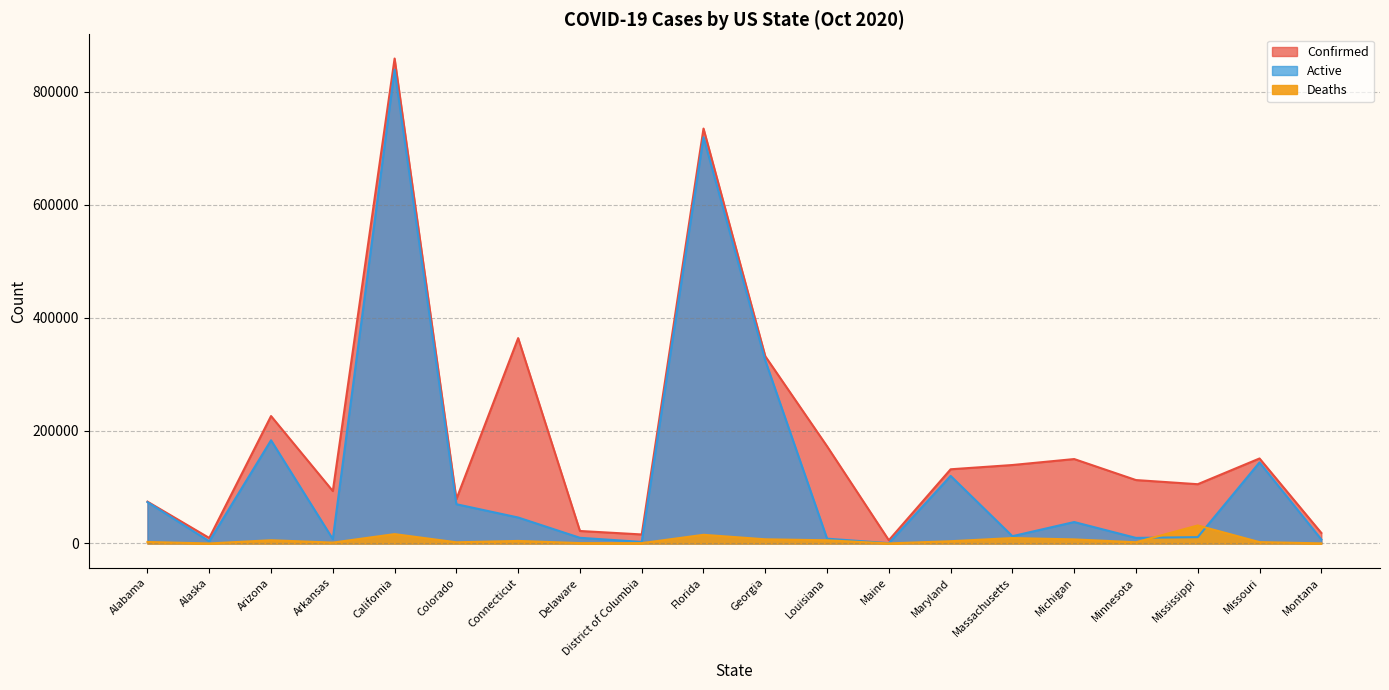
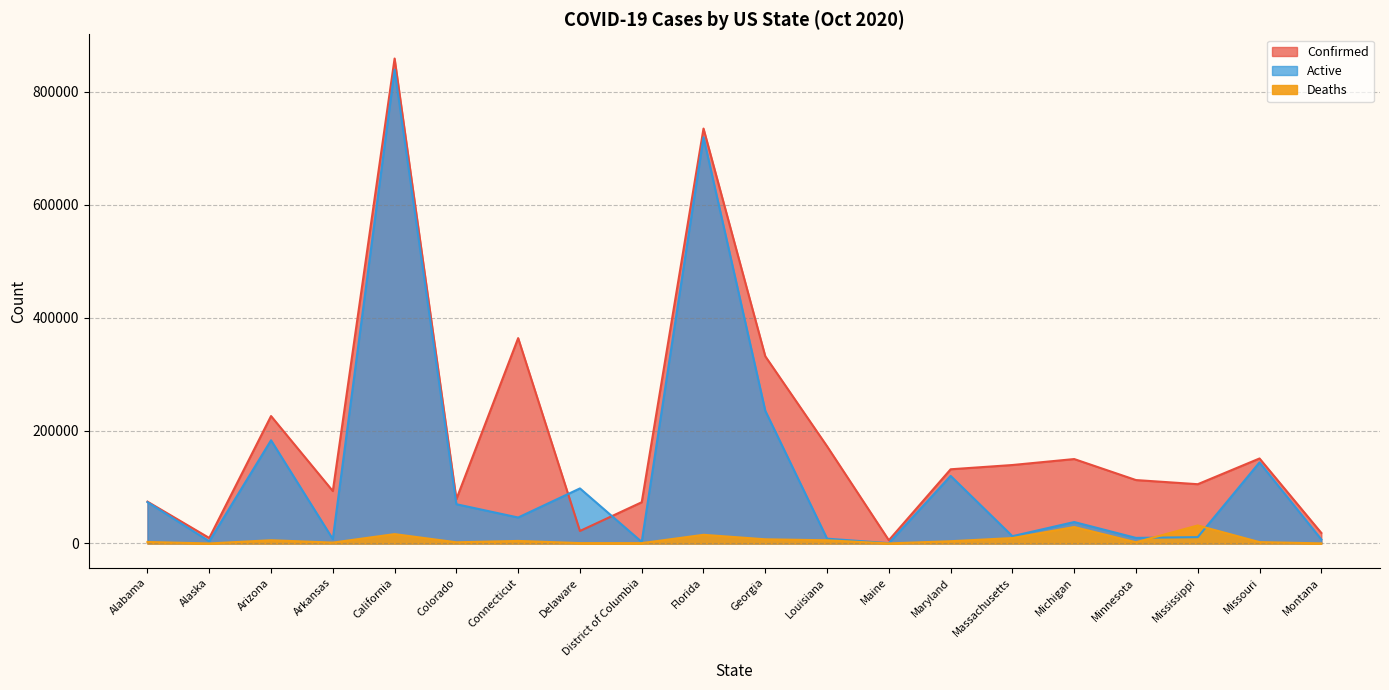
Active, Delaware: 10000 -> 100000
Confirmed, District of Columbia: 20000 -> 70000
Active, Georgia: 320000 -> 230000
Deaths, Michigan: 10000 -> 30000
